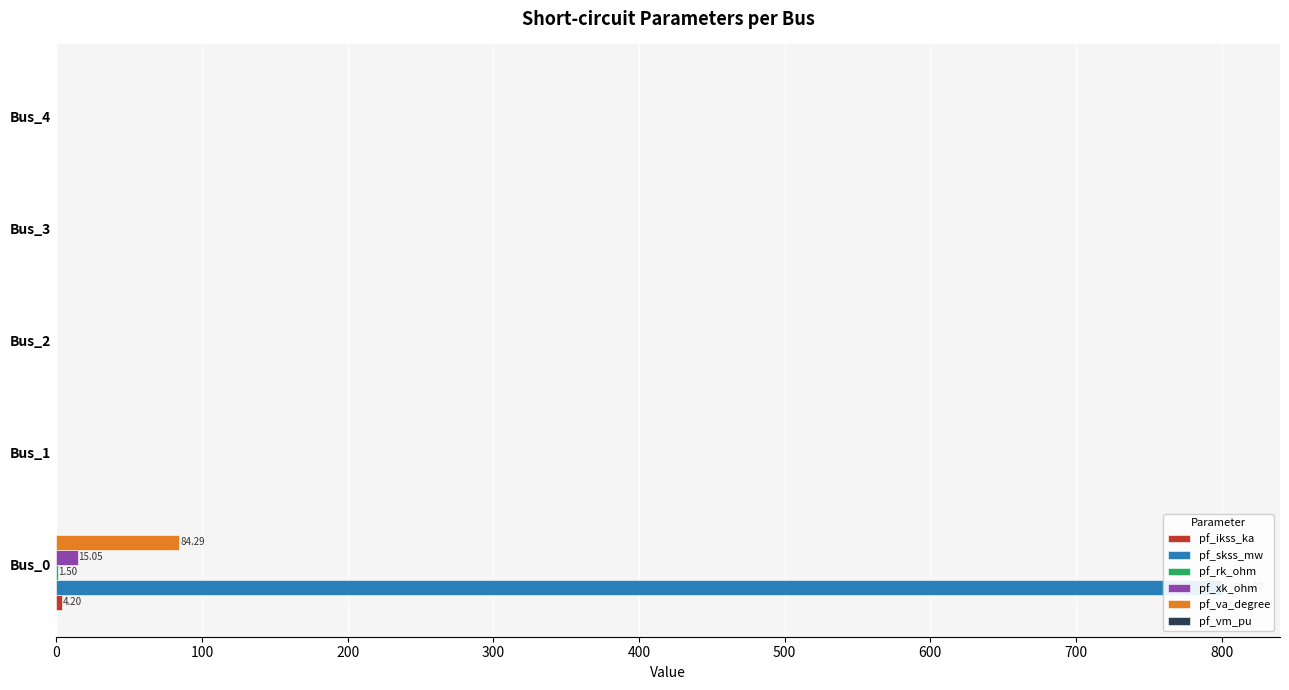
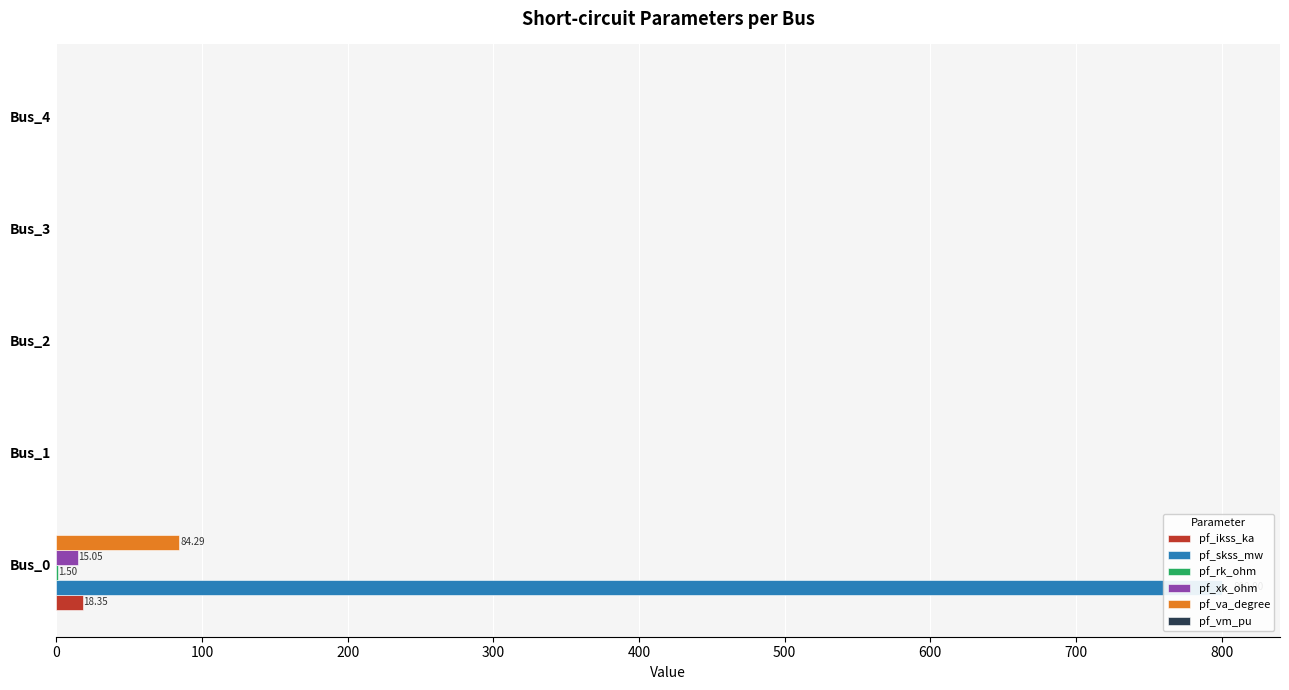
pf_ikss_ka, Bus_0: 4.20 -> 18.35
